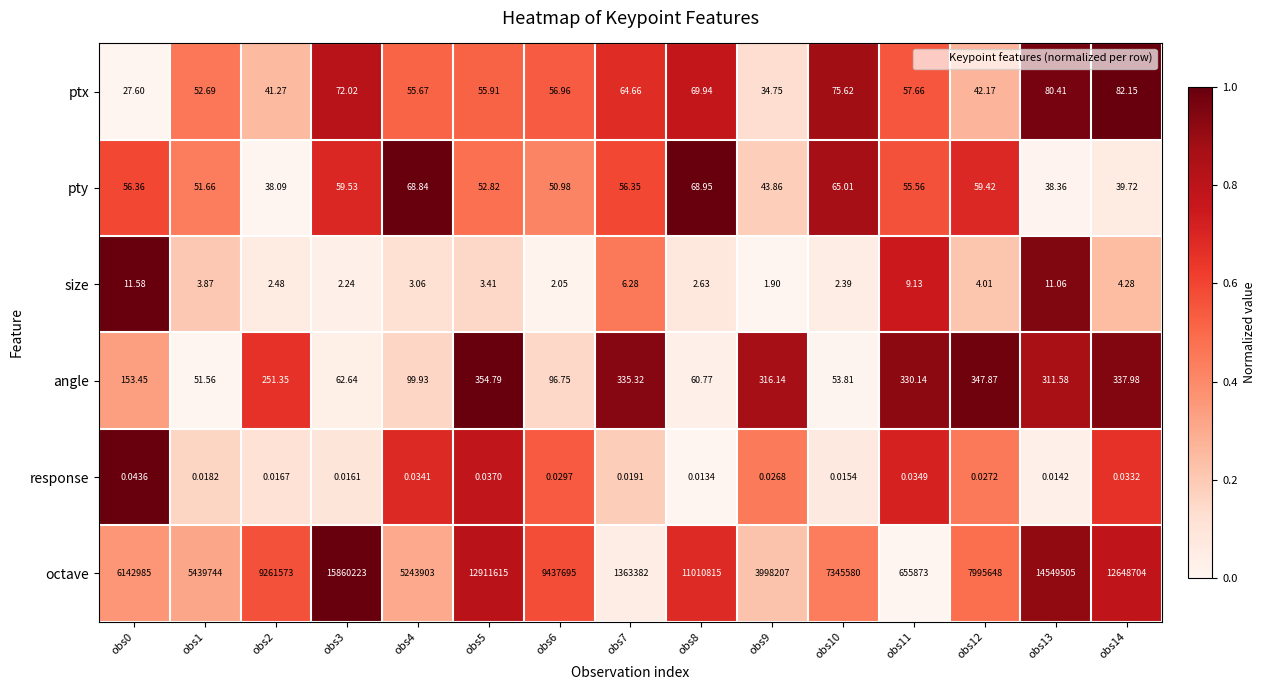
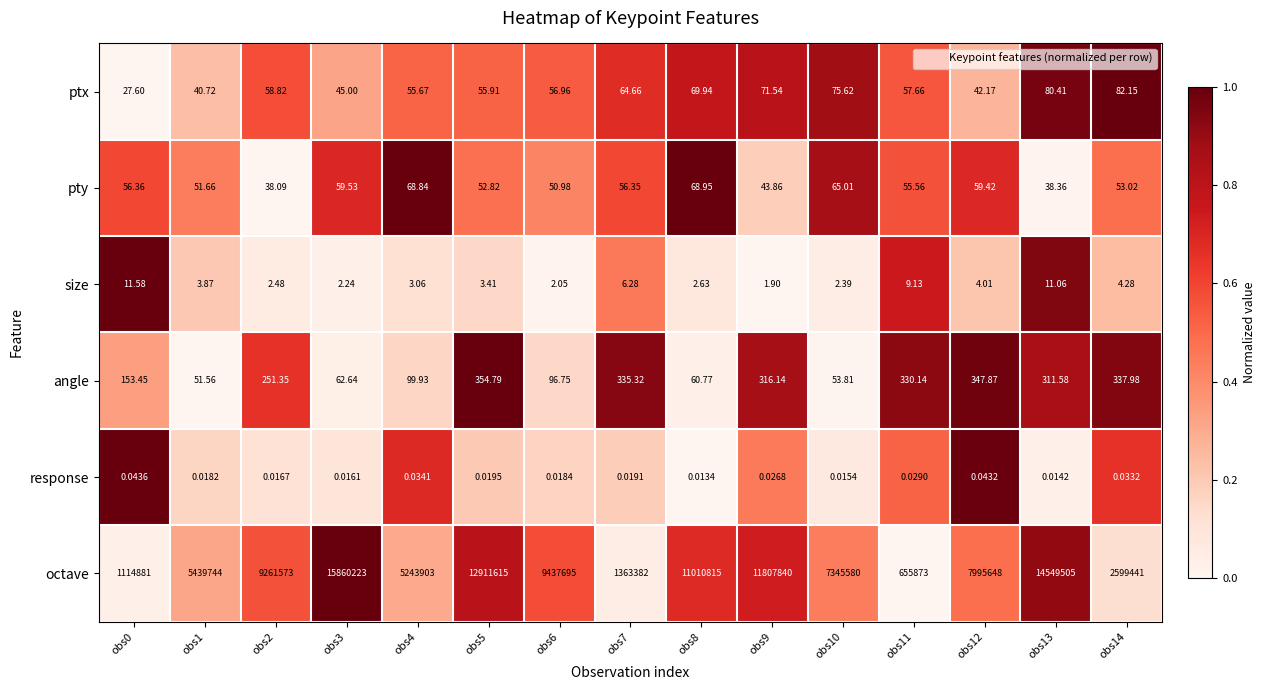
ptx, obs1: 52.69 -> 40.72
ptx, obs2: 41.27 -> 58.82
ptx, obs3: 72.02 -> 45.00
ptx, obs9: 34.75 -> 71.54
pty, obs14: 39.72 -> 53.02
response, obs5: 0.0370 -> 0.0195
response, obs6: 0.0297 -> 0.0184
response, obs11: 0.0349 -> 0.0290
response, obs12: 0.0272 -> 0.0432
octave, obs0: 6142985 -> 1114881
octave, obs9: 3998207 -> 11807840
octave, obs14: 12648704 -> 2599441
